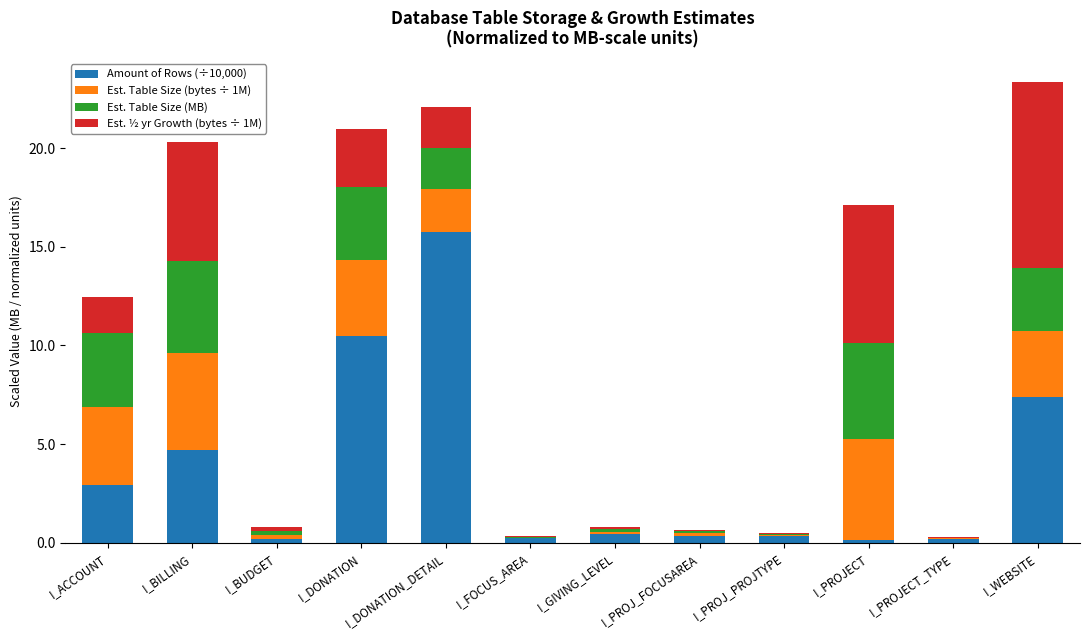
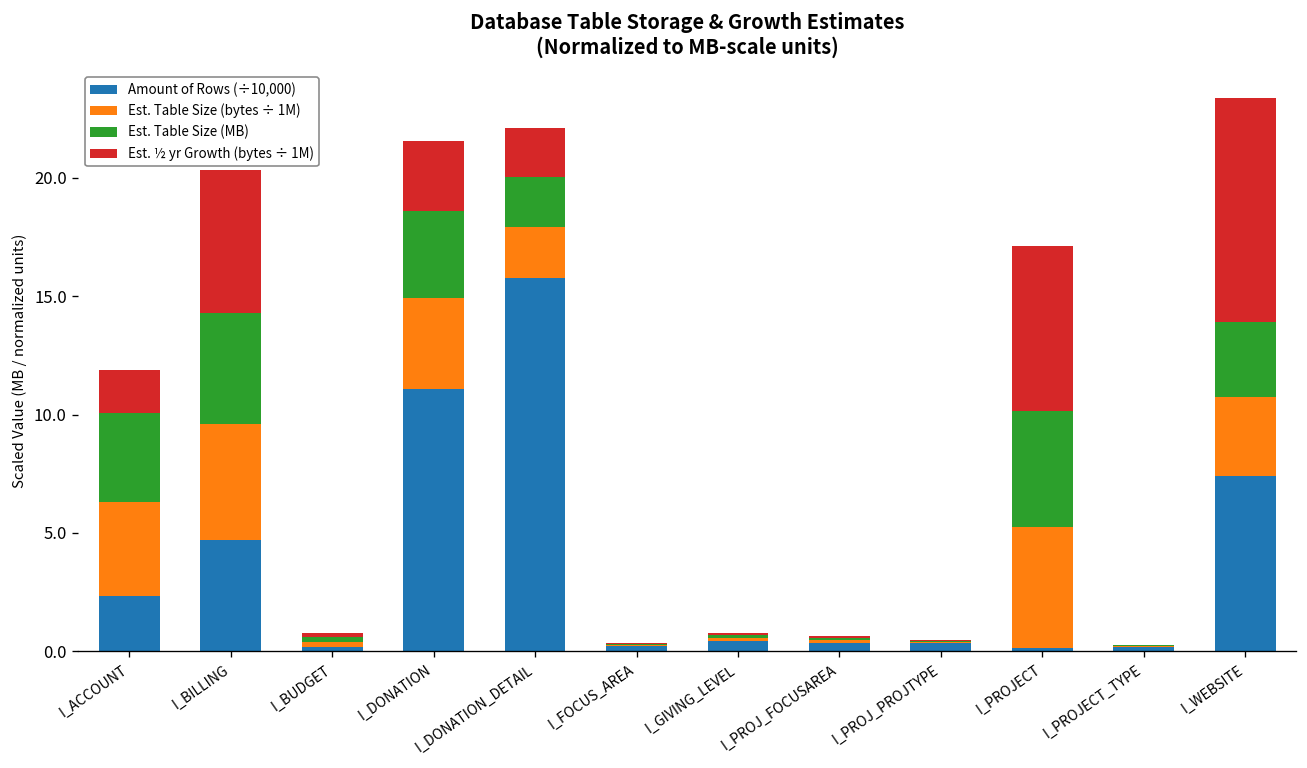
Amount of Rows (÷10,000), I_ACCOUNT: 2.9 -> 2.4
Amount of Rows (÷10,000), I_DONATION: 10.5 -> 11.1
